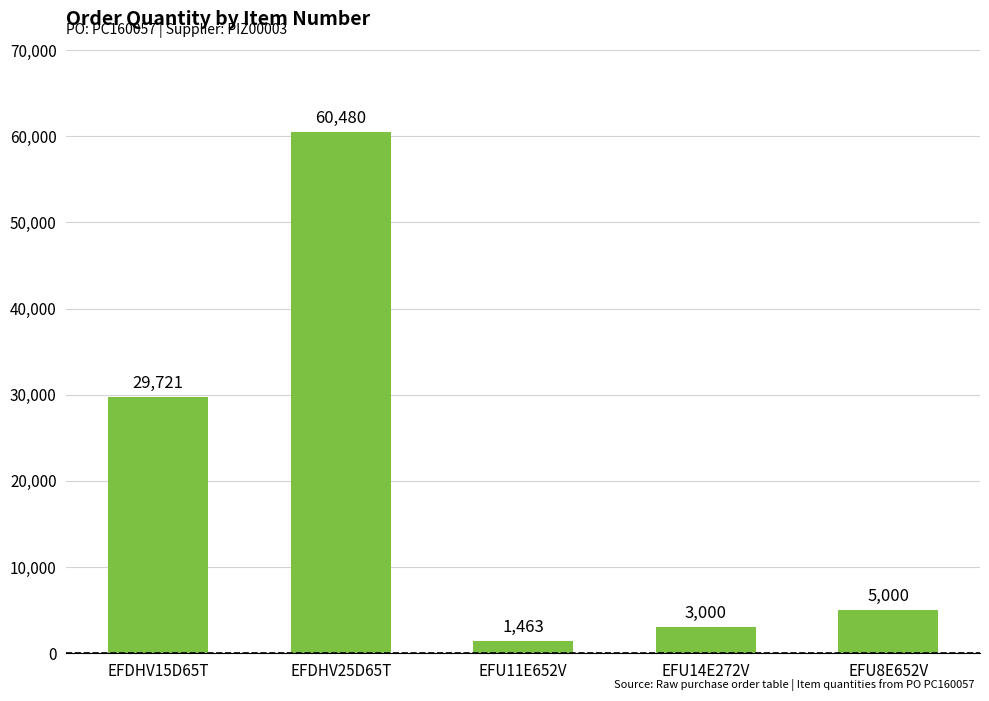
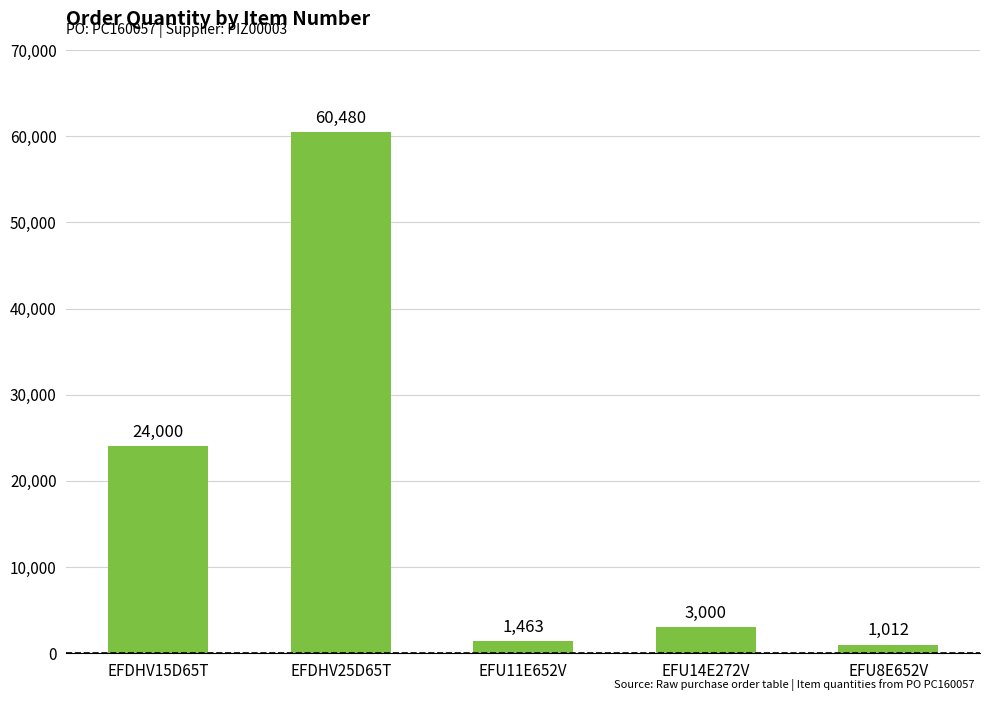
EFDHV15D65T: 29,721 -> 24,000
EFU8E652V: 5,000 -> 1,012
